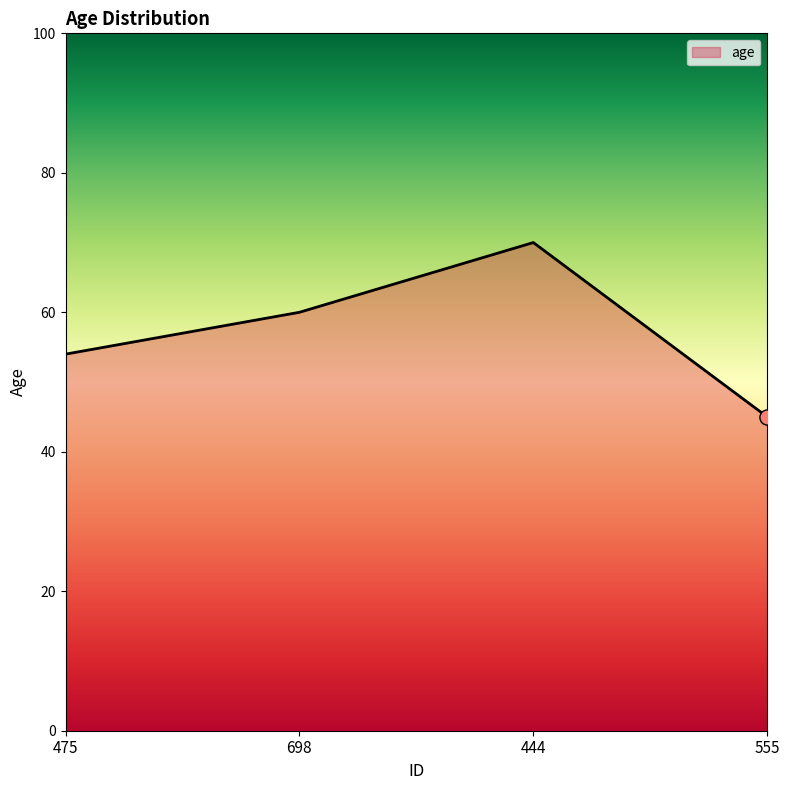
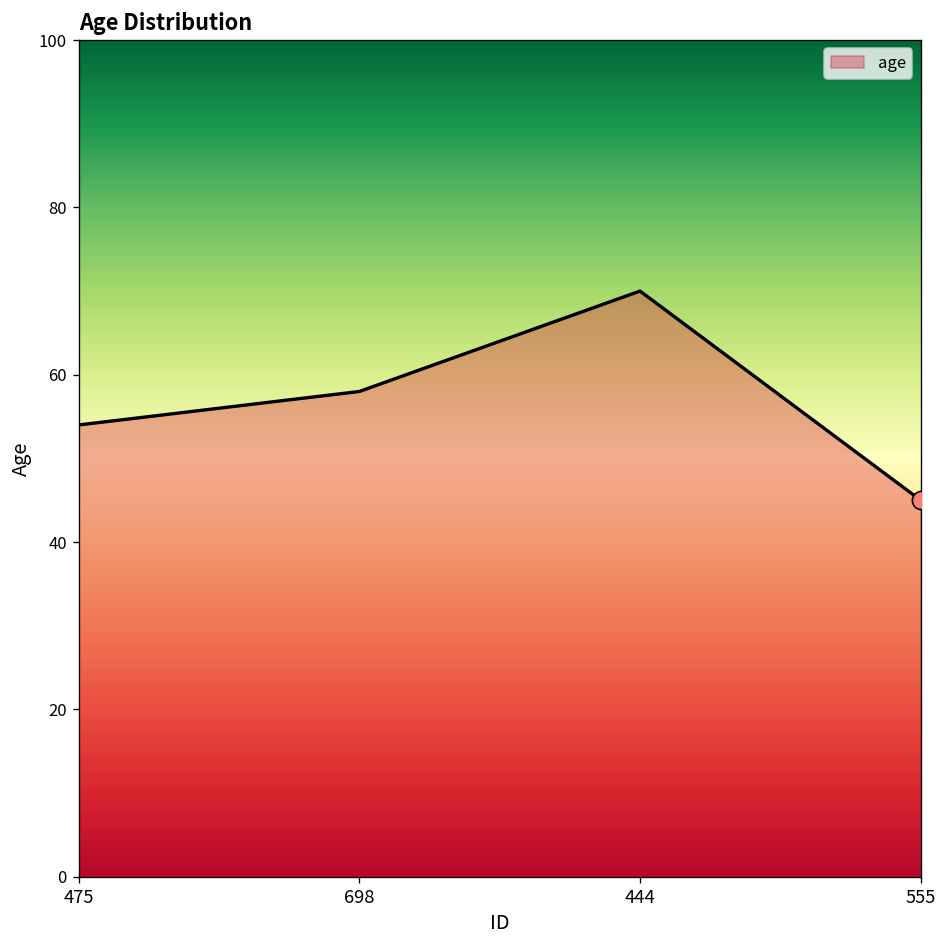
age, 698: 60 -> 58
